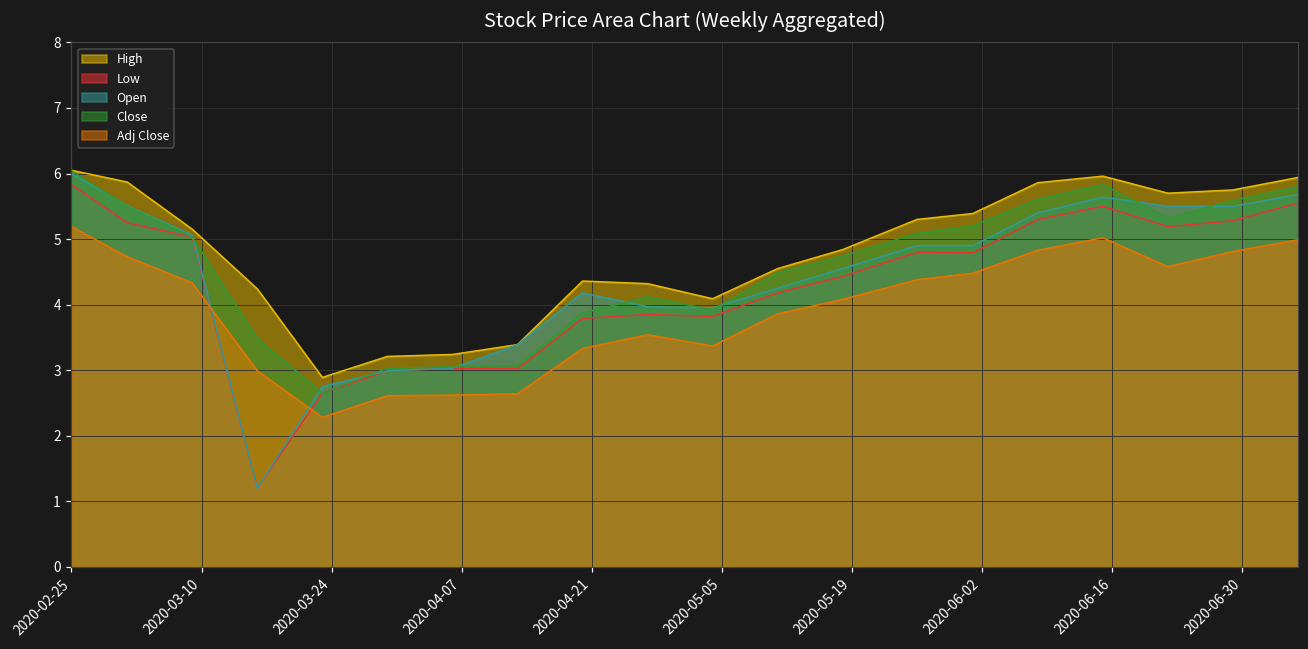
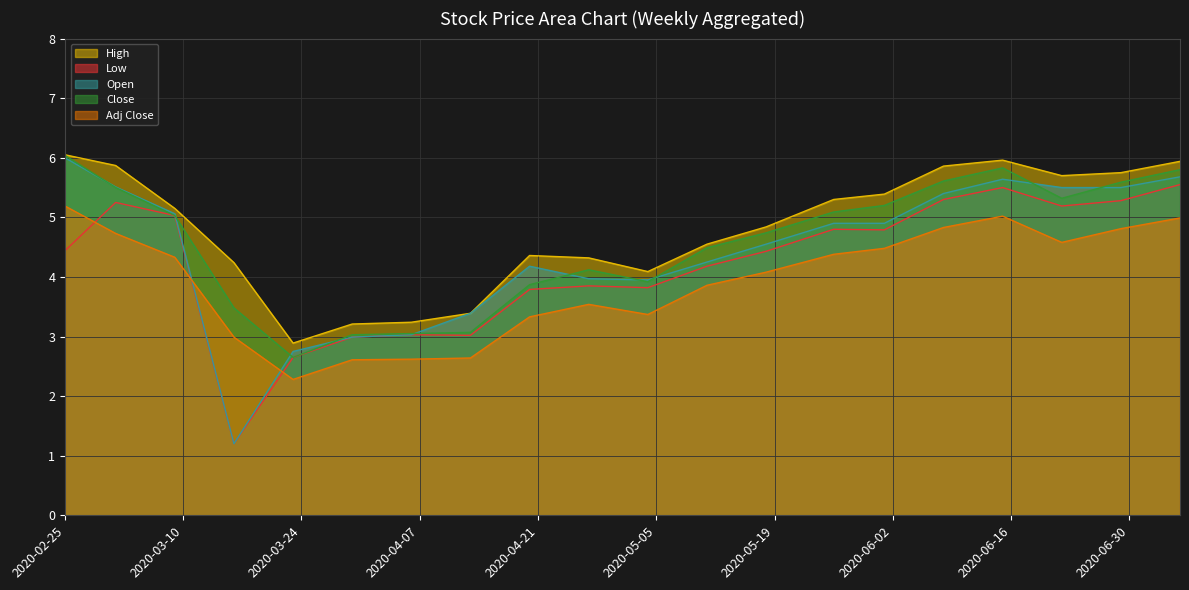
Low, 2020-02-25: 5.8 -> 4.4
